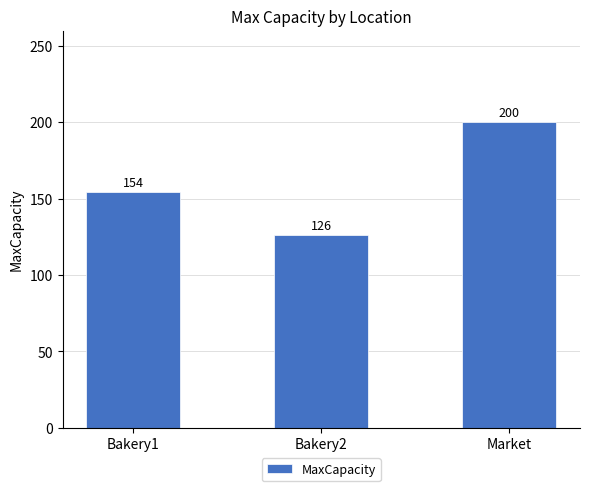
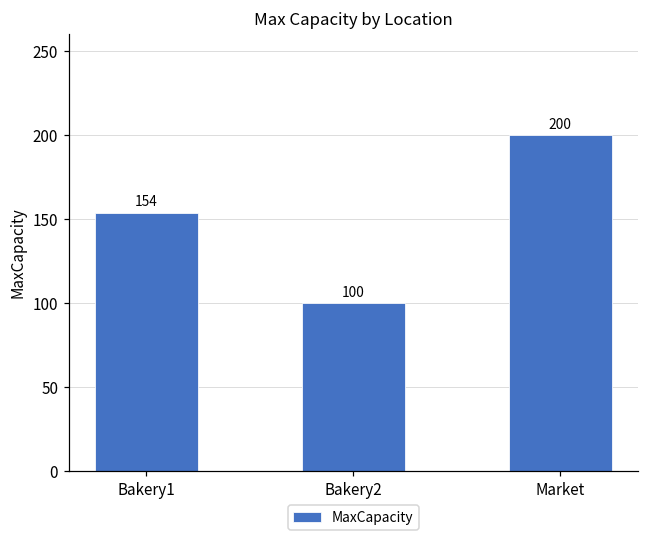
Bakery2: 126 -> 100
